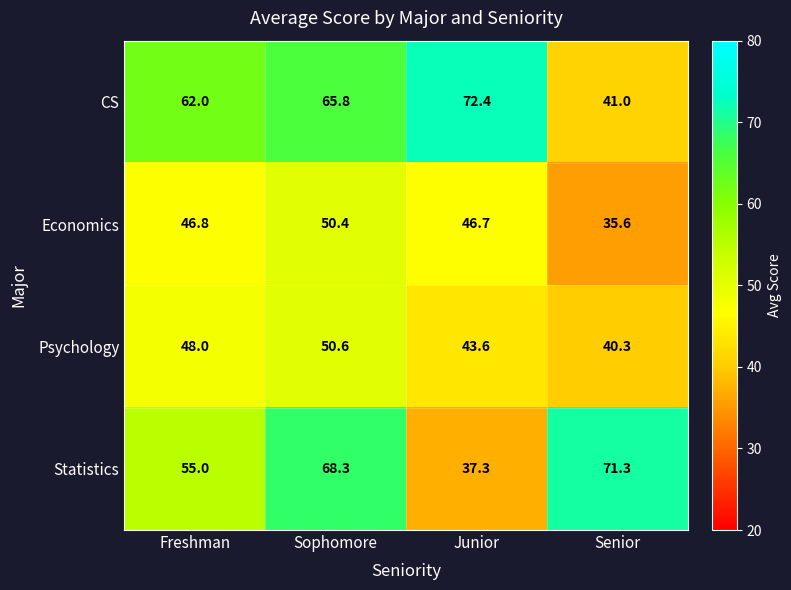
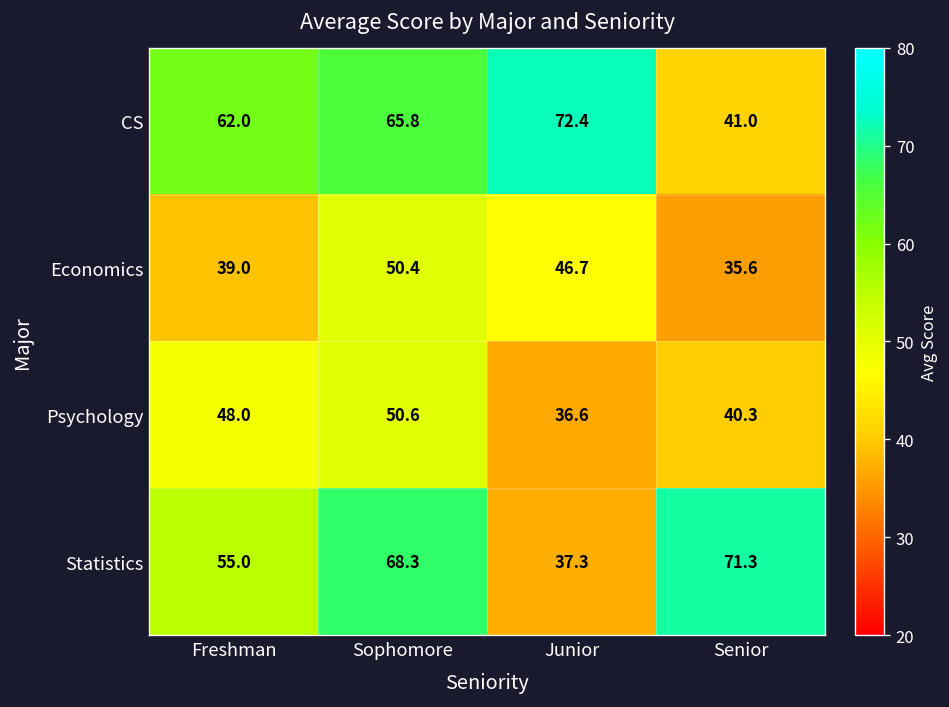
Economics, Freshman: 46.8 -> 39.0
Psychology, Junior: 43.6 -> 36.6
